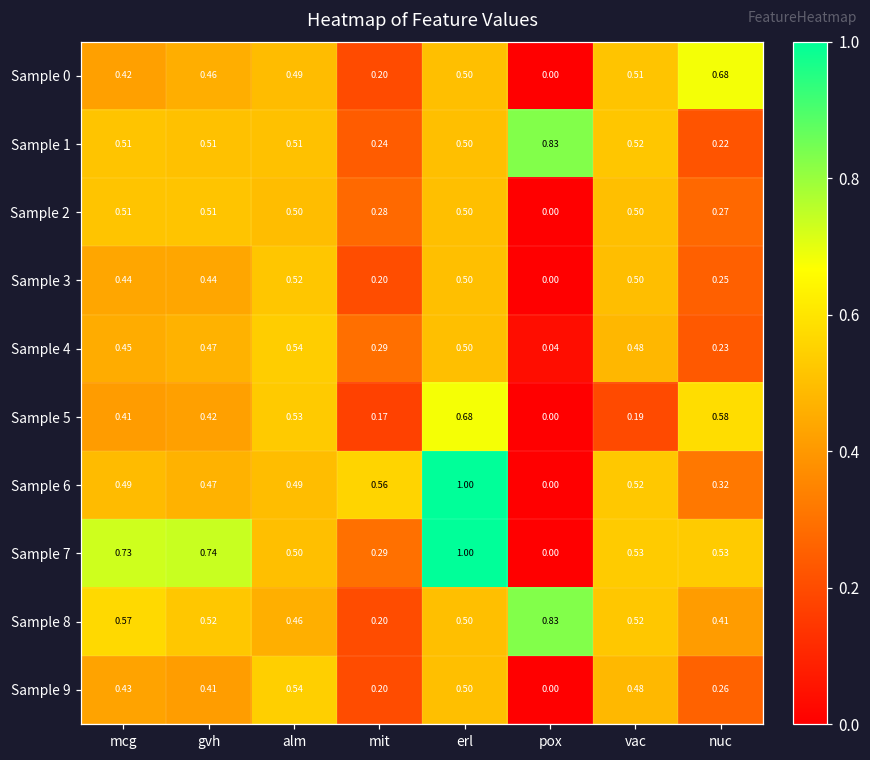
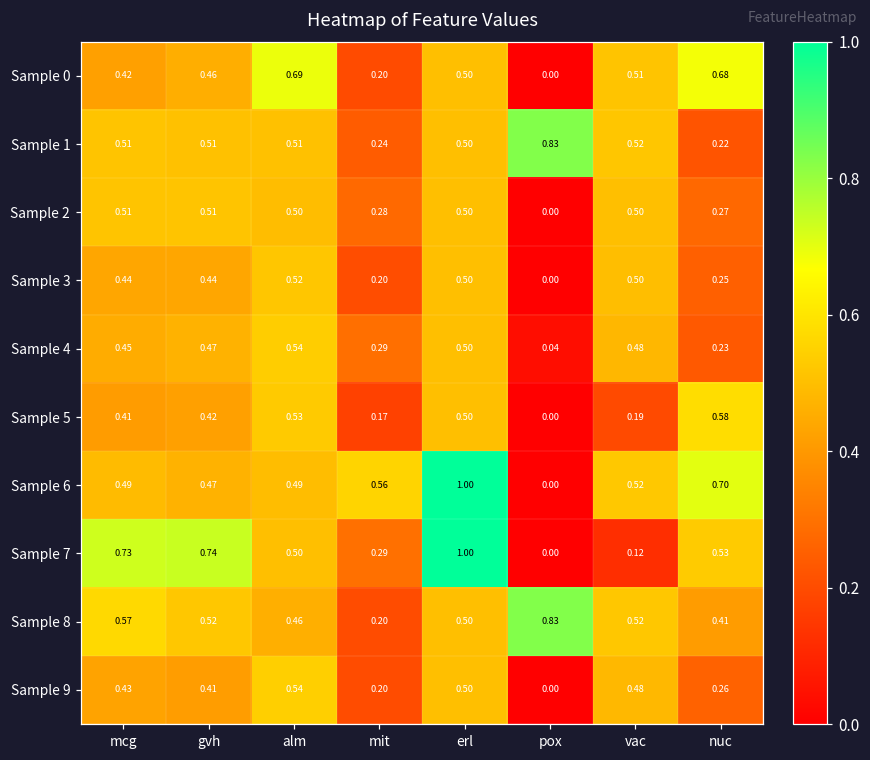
Sample 0, alm: 0.49 -> 0.69
Sample 5, erl: 0.68 -> 0.50
Sample 6, nuc: 0.32 -> 0.70
Sample 7, vac: 0.53 -> 0.12
